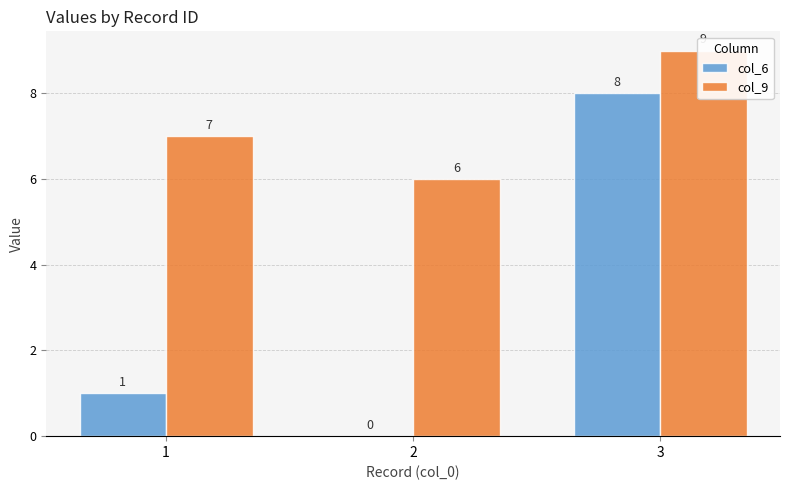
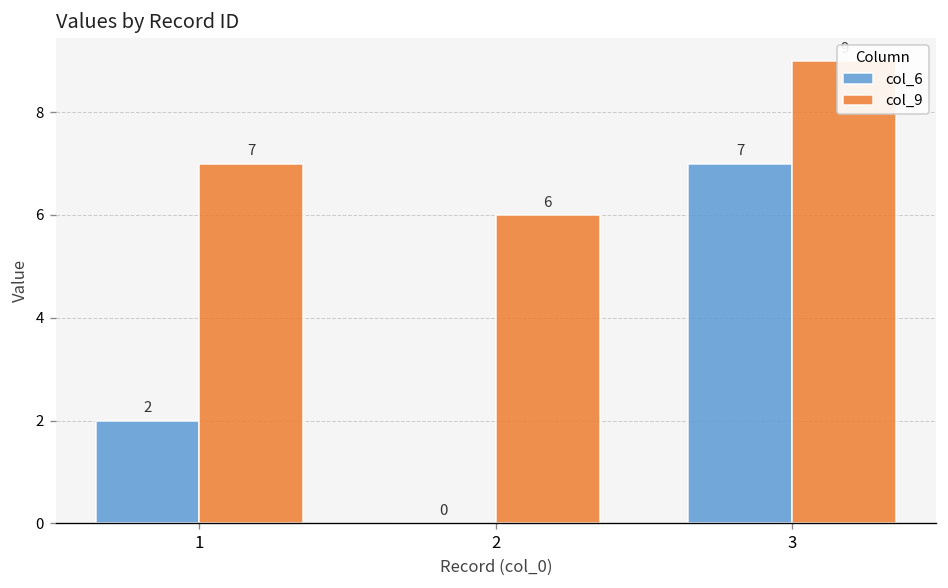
col_6, 1: 1 -> 2
col_6, 3: 8 -> 7
